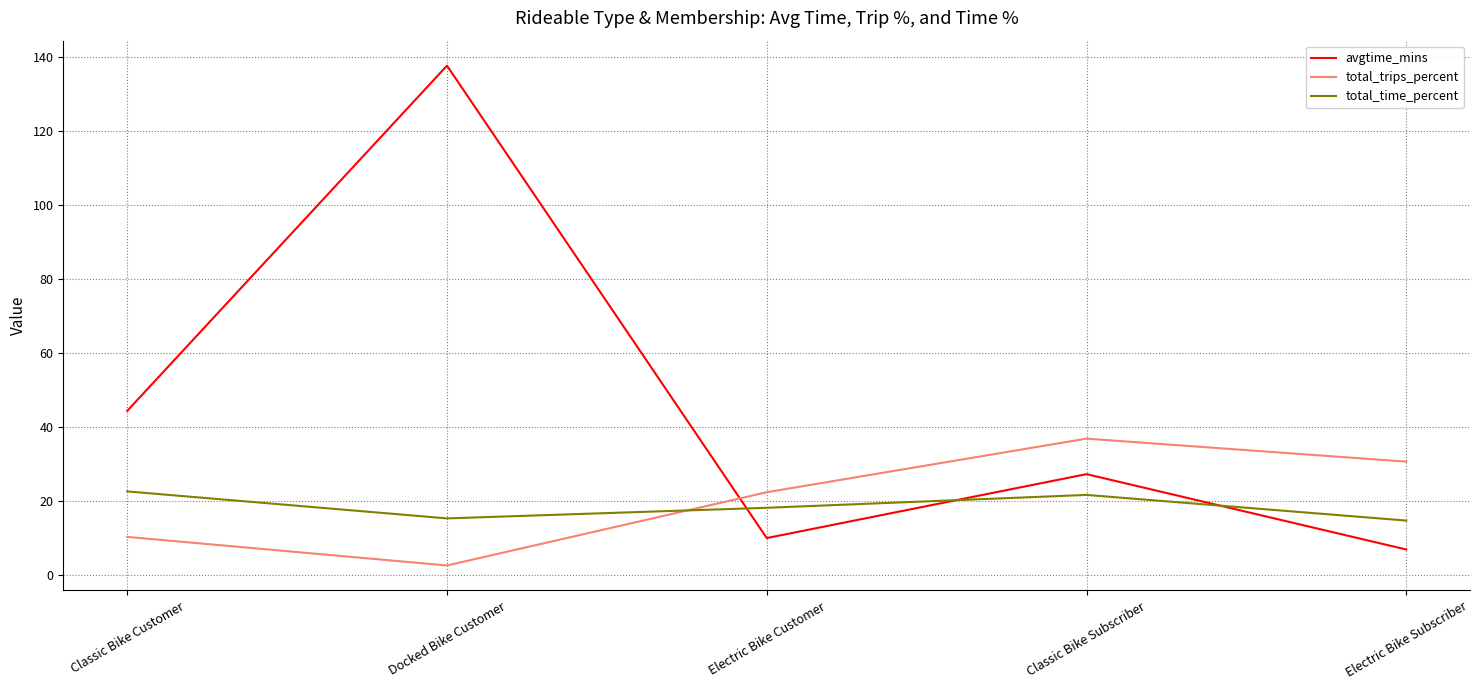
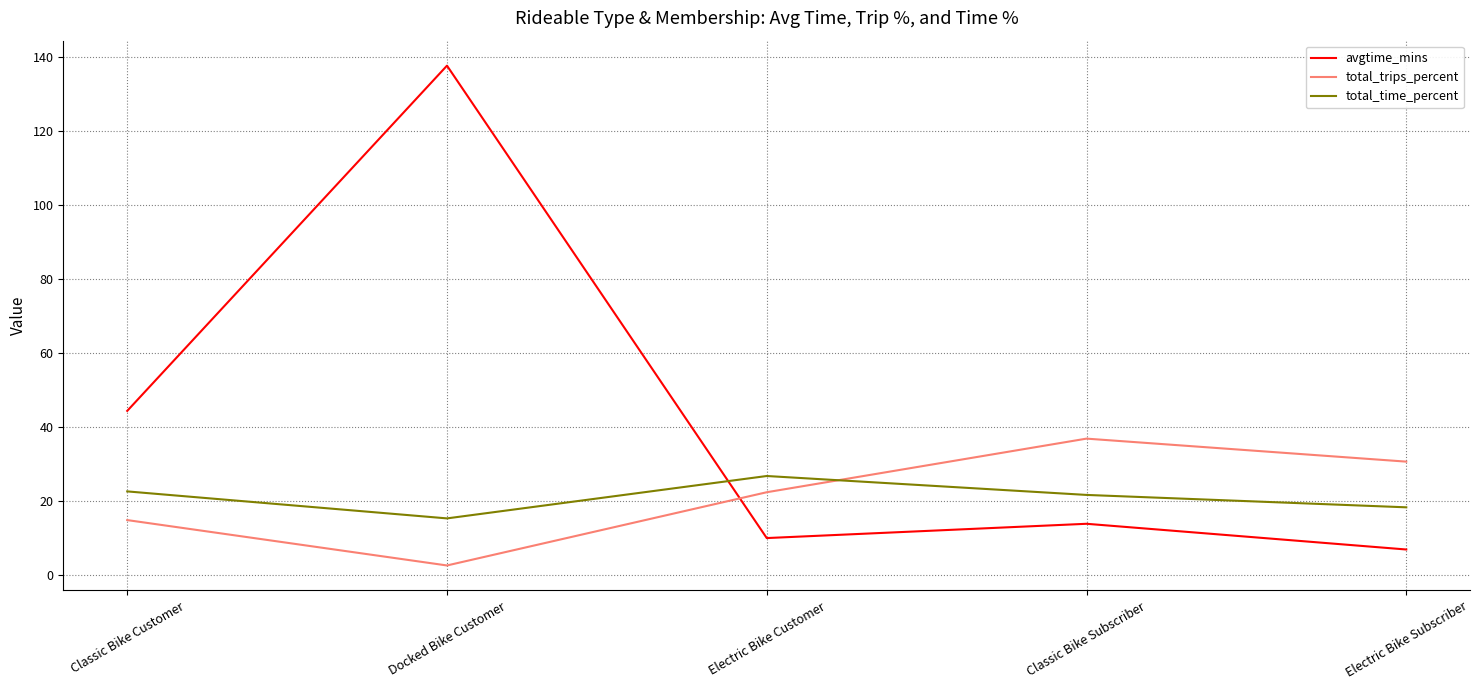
total_trips_percent, Classic Bike Customer: 10 -> 15
total_time_percent, Electric Bike Customer: 18 -> 27
avgtime_mins, Classic Bike Subscriber: 27 -> 14
total_time_percent, Electric Bike Subscriber: 15 -> 18
